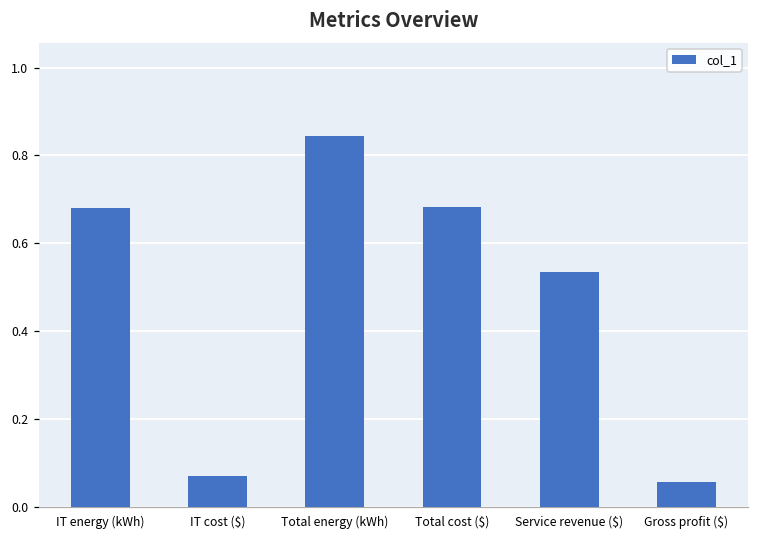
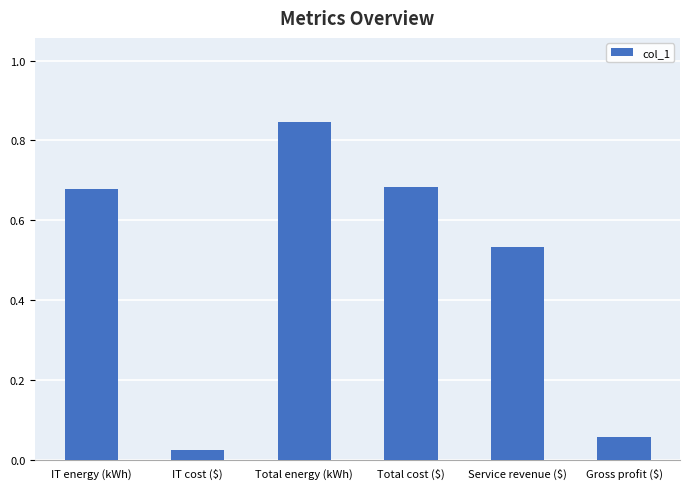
IT cost ($): 0.07 -> 0.02
